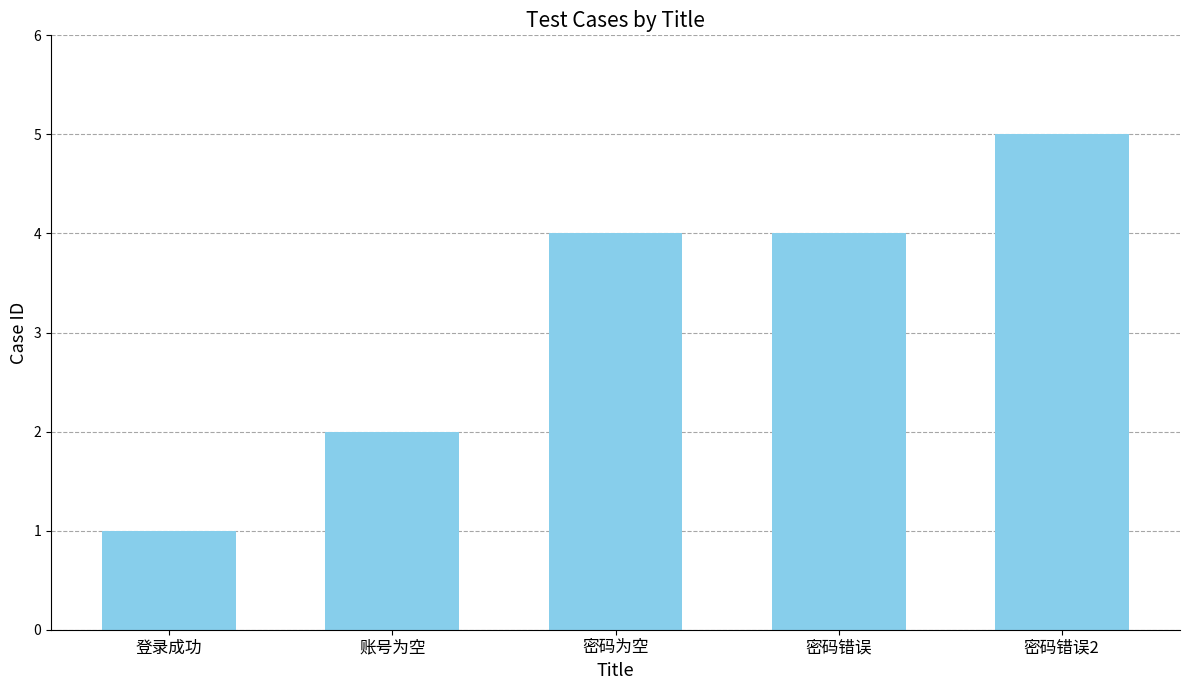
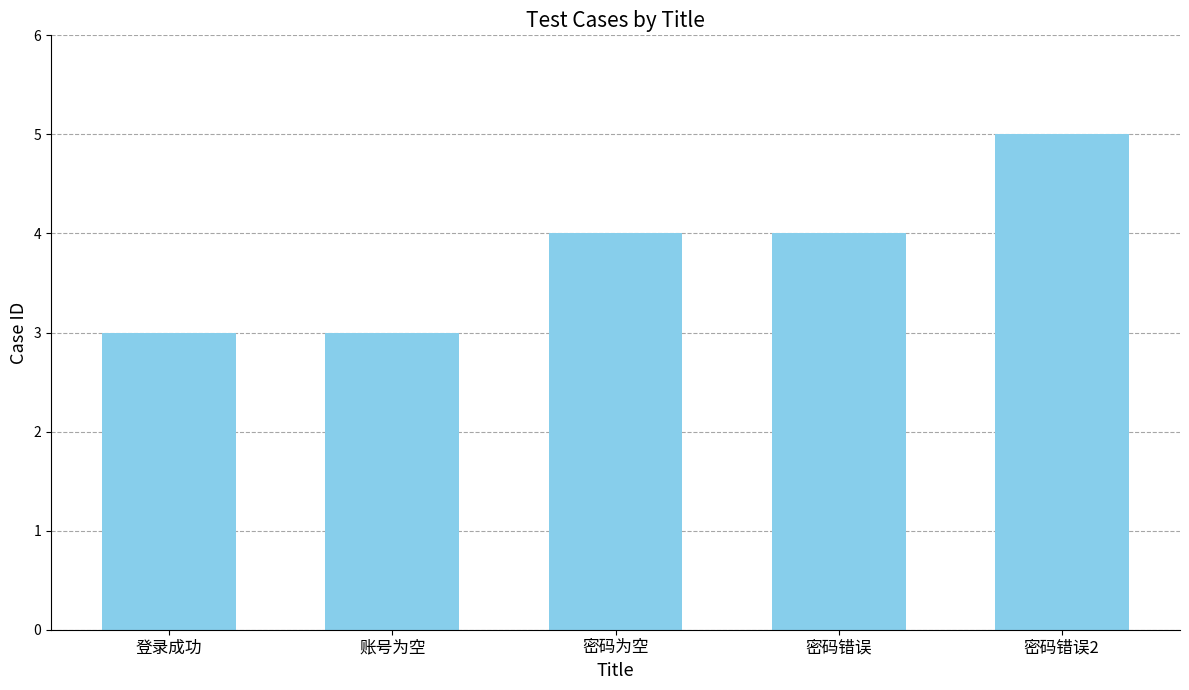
登录成功: 1 -> 3
账号为空: 2 -> 3
